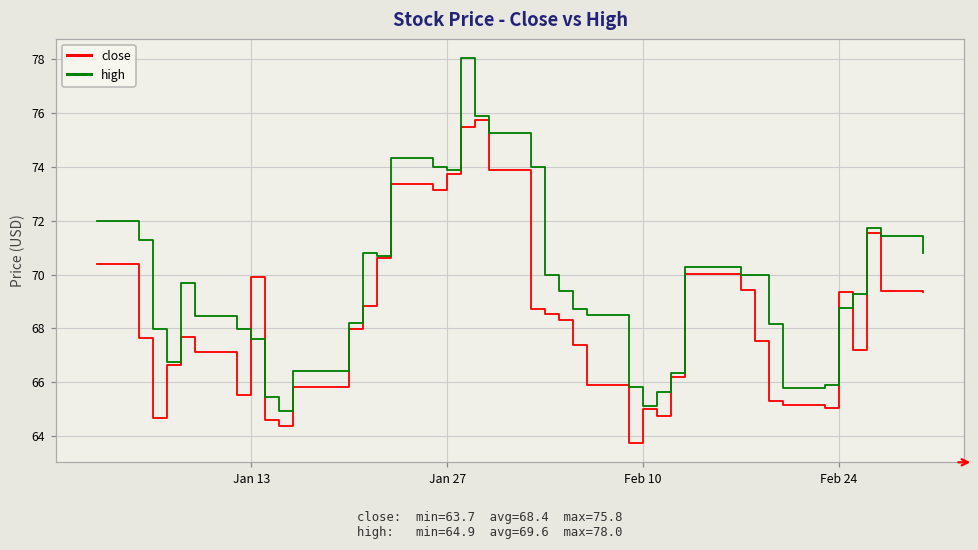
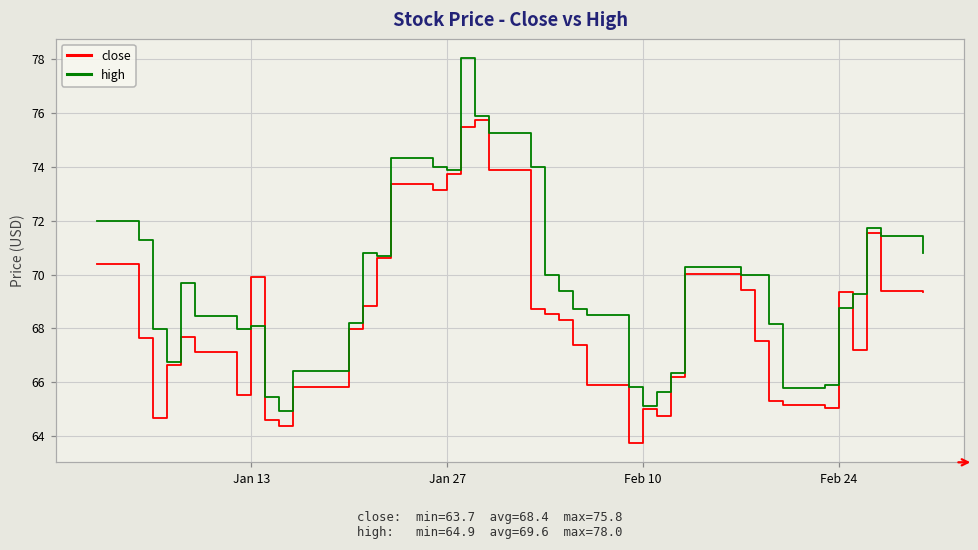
high, Jan 13: 67.6 -> 68.1
